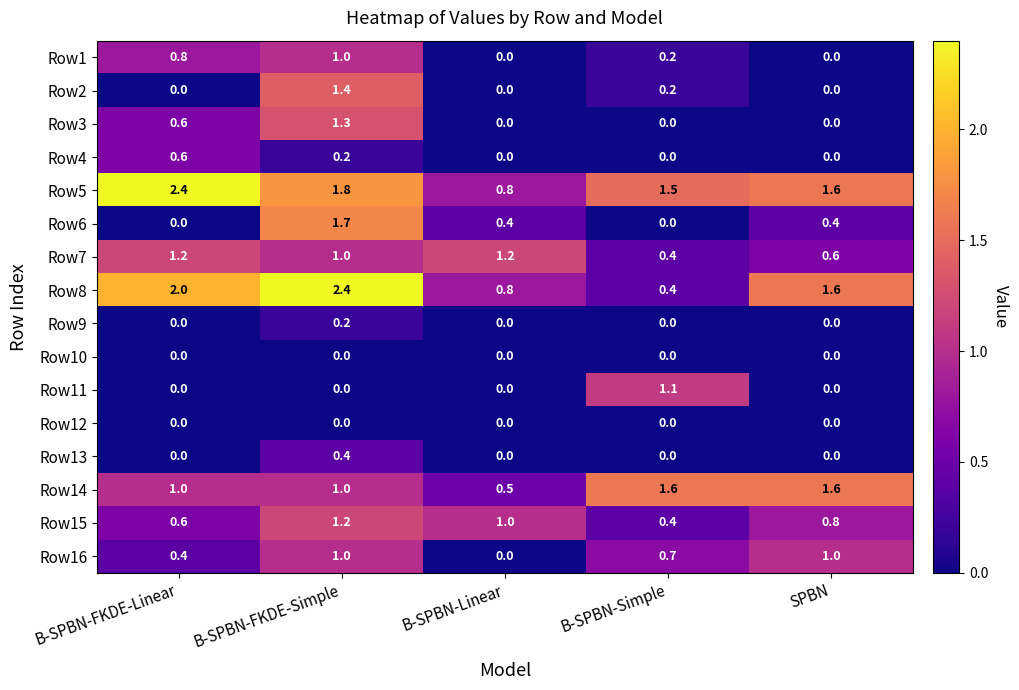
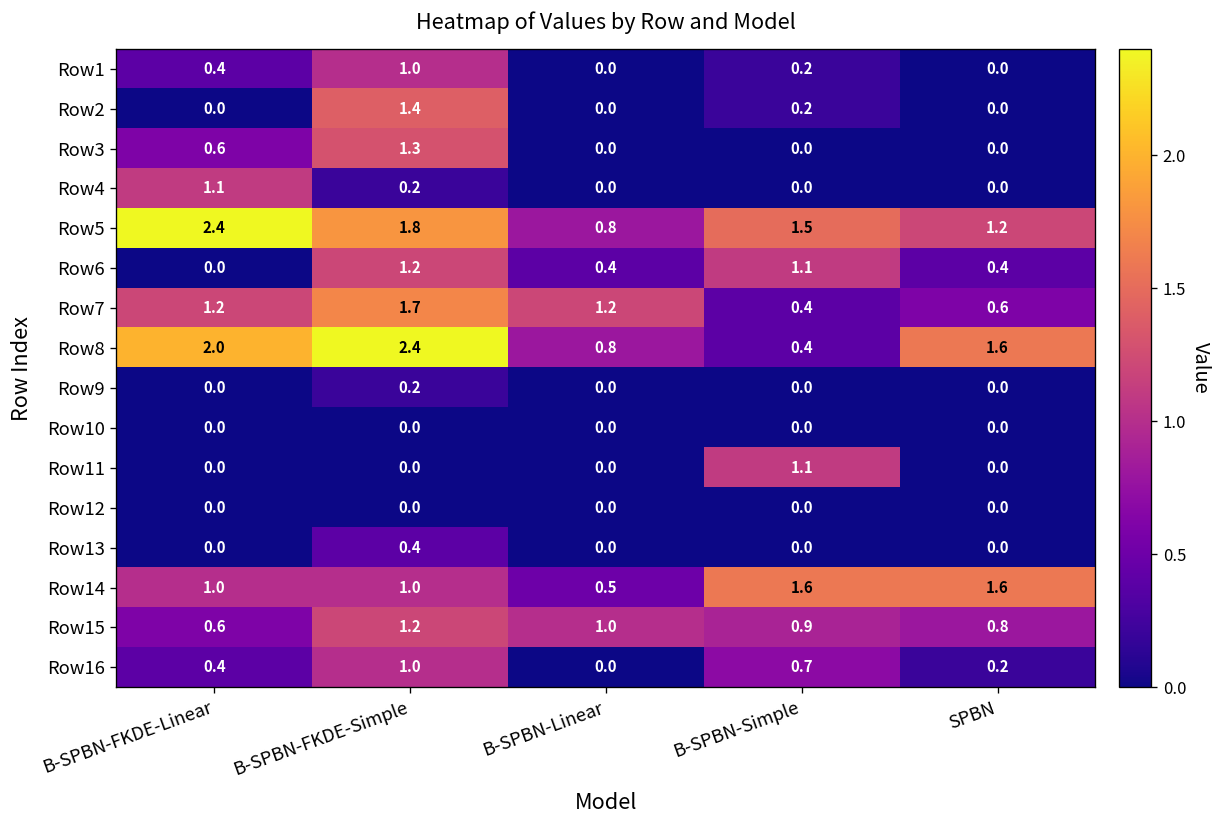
Row1, B-SPBN-FKDE-Linear: 0.8 -> 0.4
Row4, B-SPBN-FKDE-Linear: 0.6 -> 1.1
Row5, SPBN: 1.6 -> 1.2
Row6, B-SPBN-FKDE-Simple: 1.7 -> 1.2
Row6, B-SPBN-Simple: 0.0 -> 1.1
Row7, B-SPBN-FKDE-Simple: 1.0 -> 1.7
Row15, B-SPBN-Simple: 0.4 -> 0.9
Row16, SPBN: 1.0 -> 0.2
